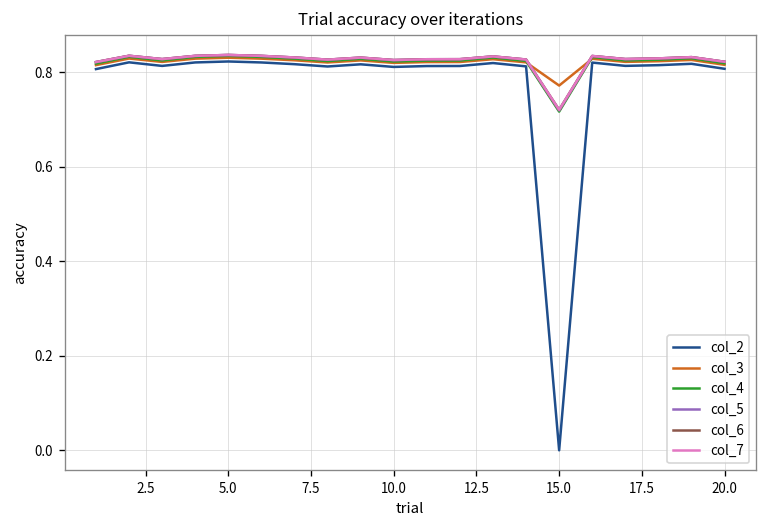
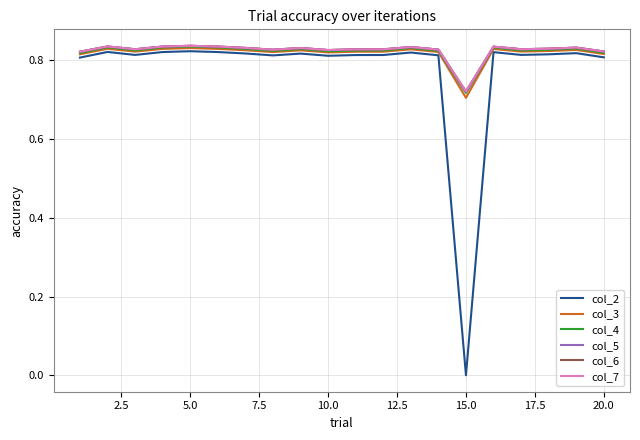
col_3, 15.0: 0.77 -> 0.70
